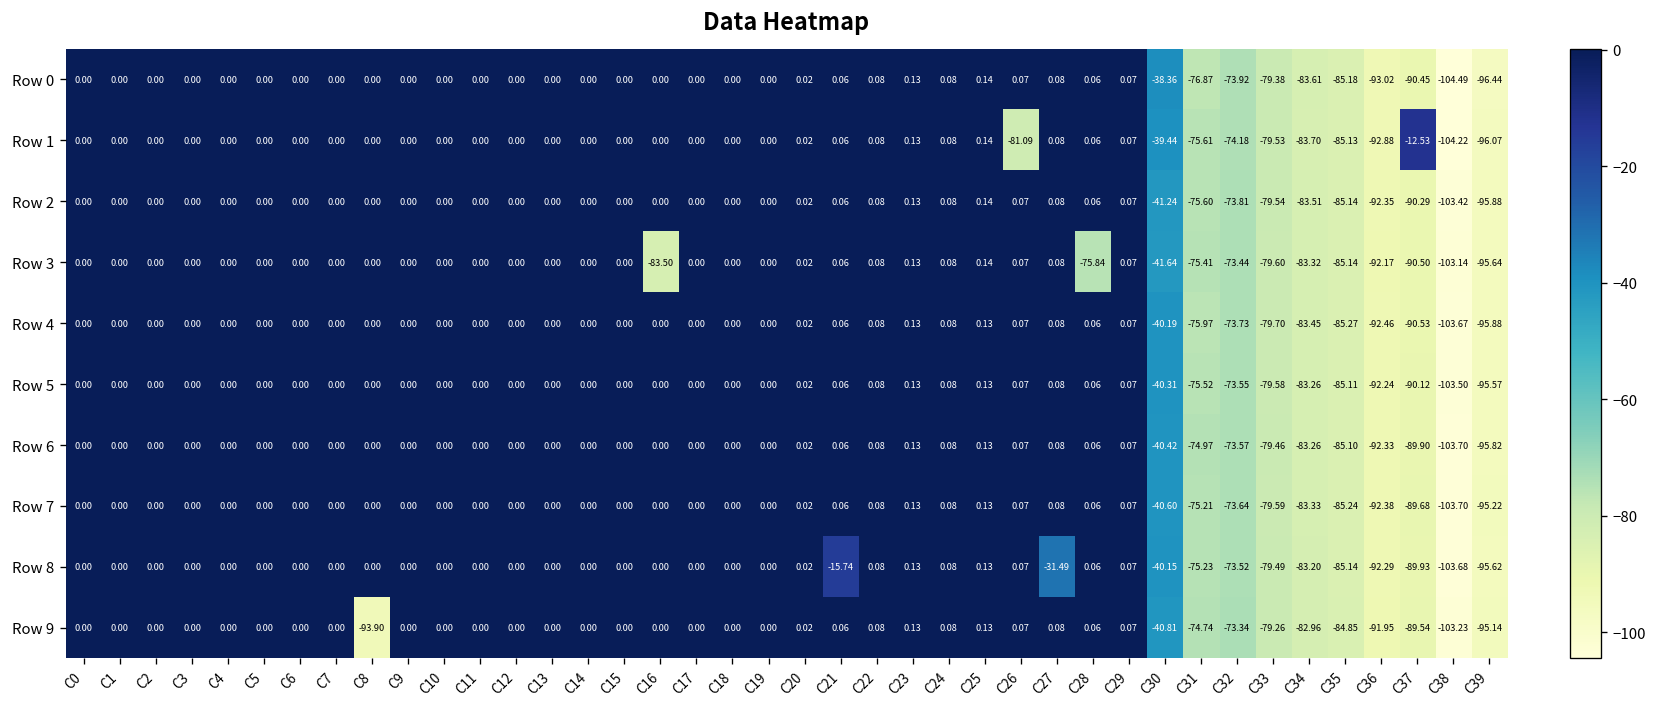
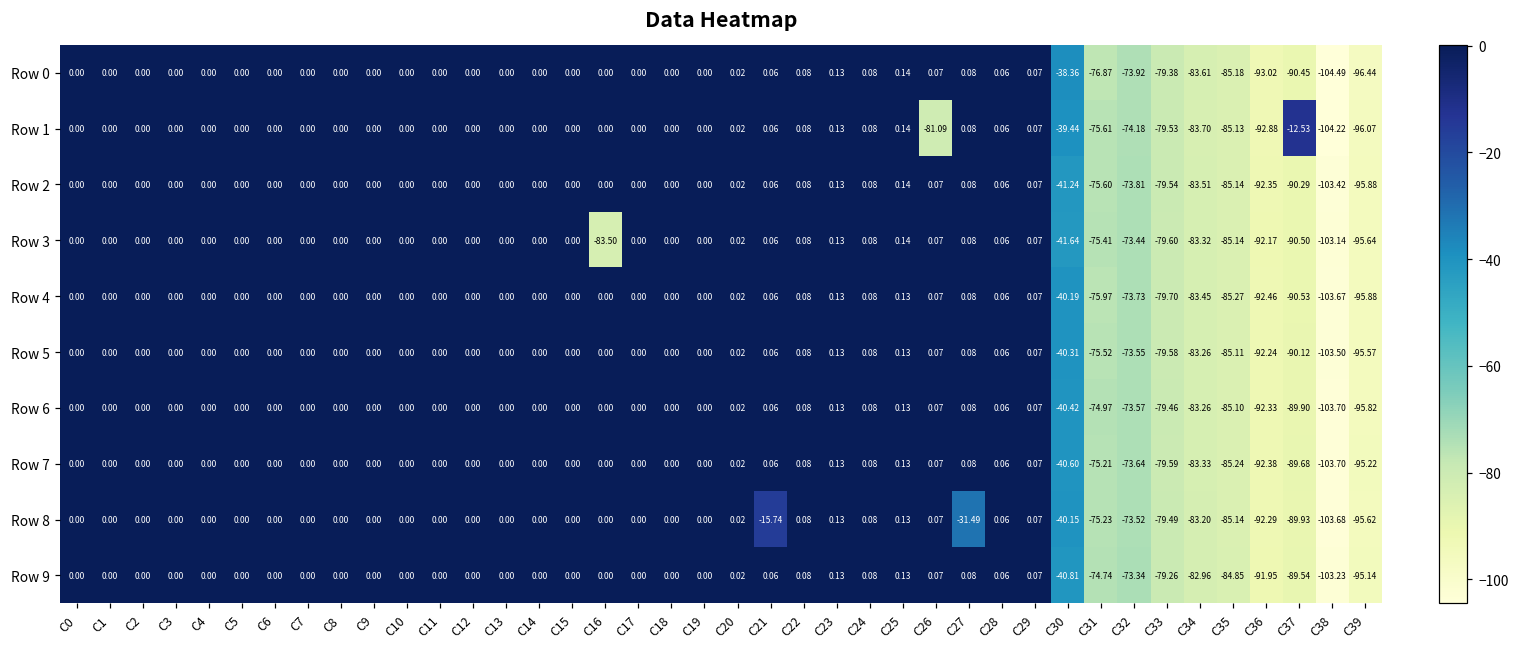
Row 3, C28: -75.84 -> 0.06
Row 9, C8: -93.90 -> 0.00
